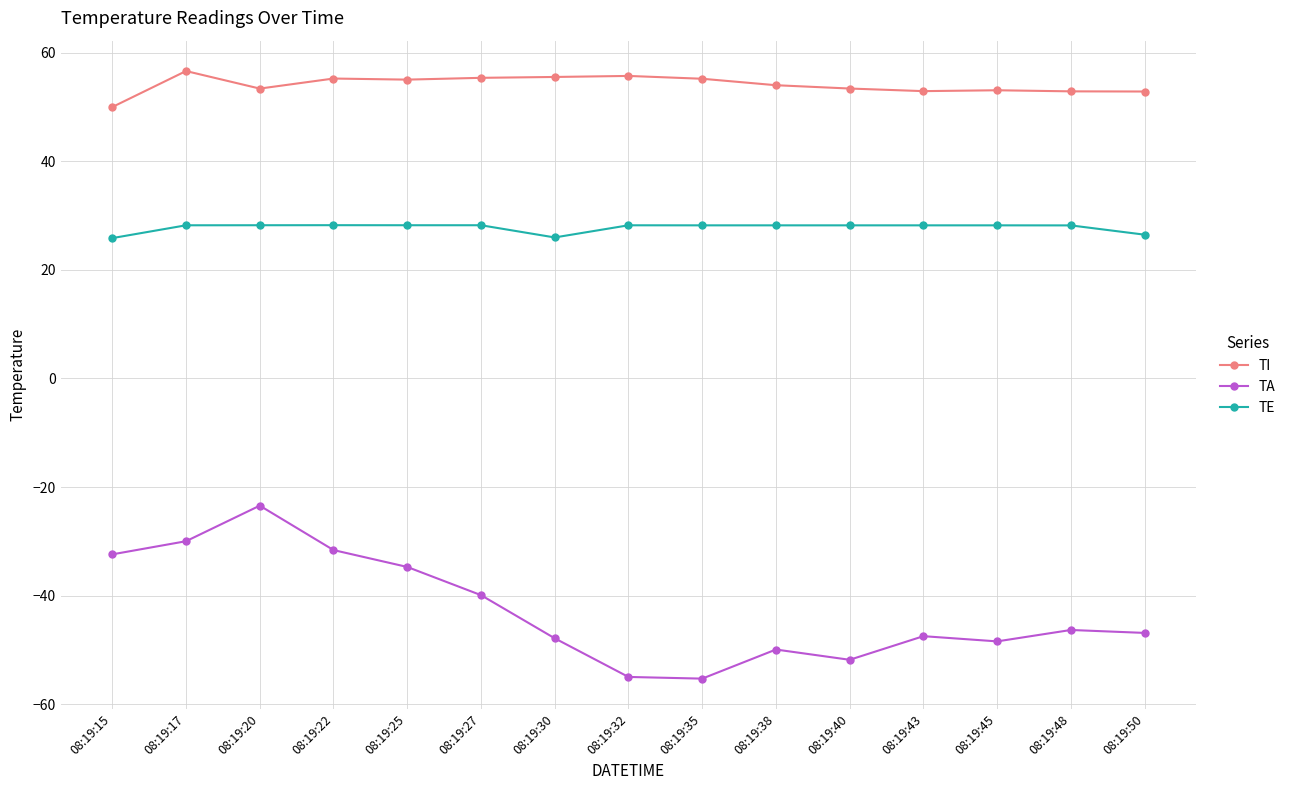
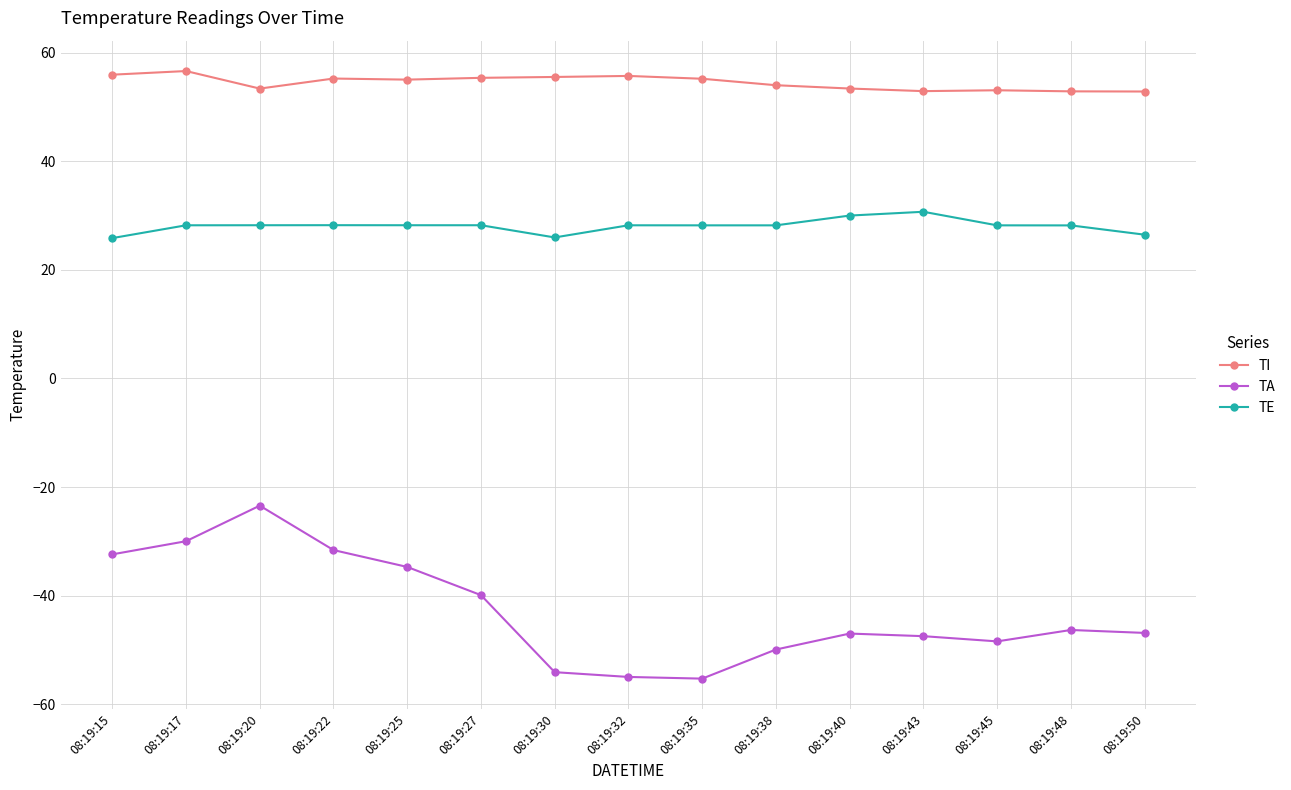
TI, 08:19:15: 50 -> 56
TA, 08:19:30: -48 -> -54
TA, 08:19:40: -52 -> -47
TE, 08:19:40: 28 -> 30
TE, 08:19:43: 28 -> 31
